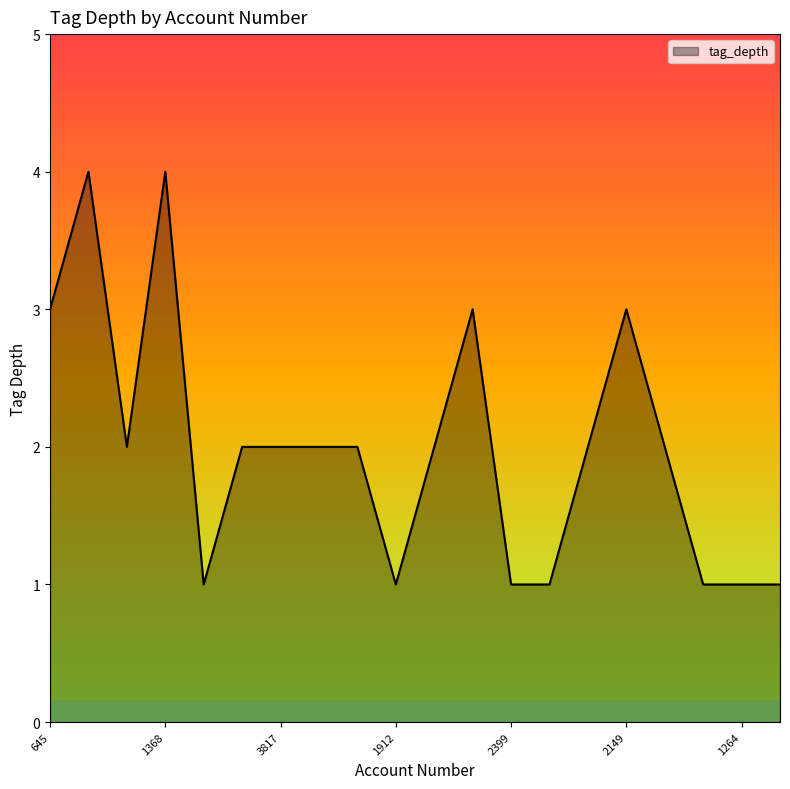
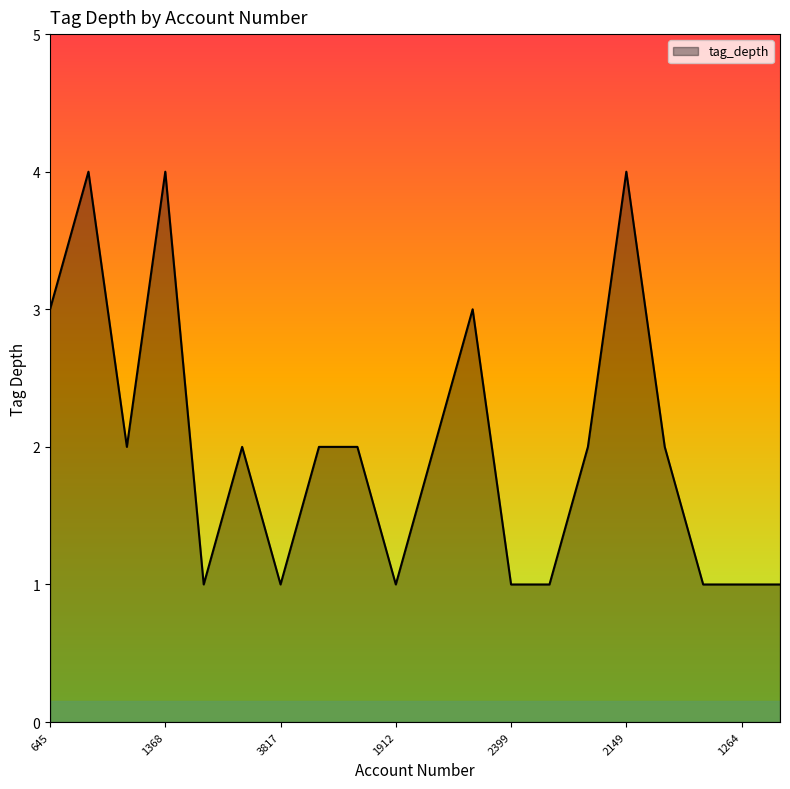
3817: 2 -> 1
2149: 3 -> 4
